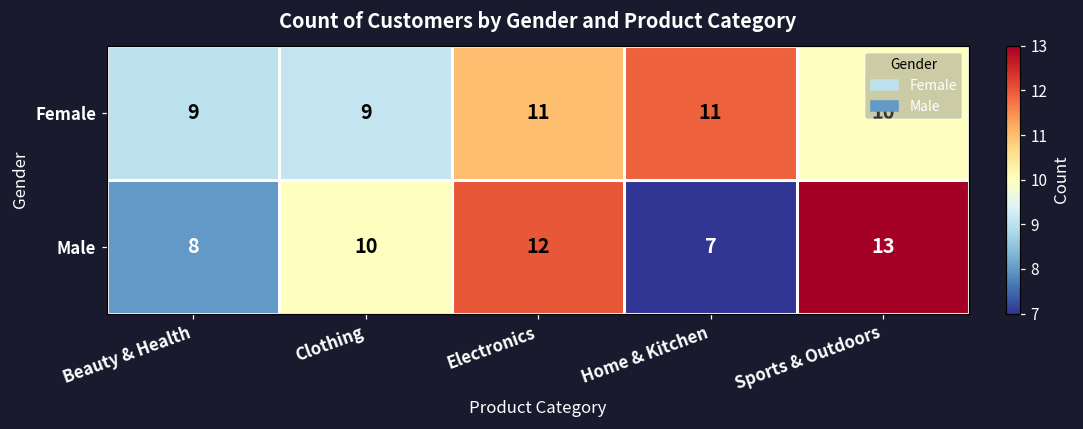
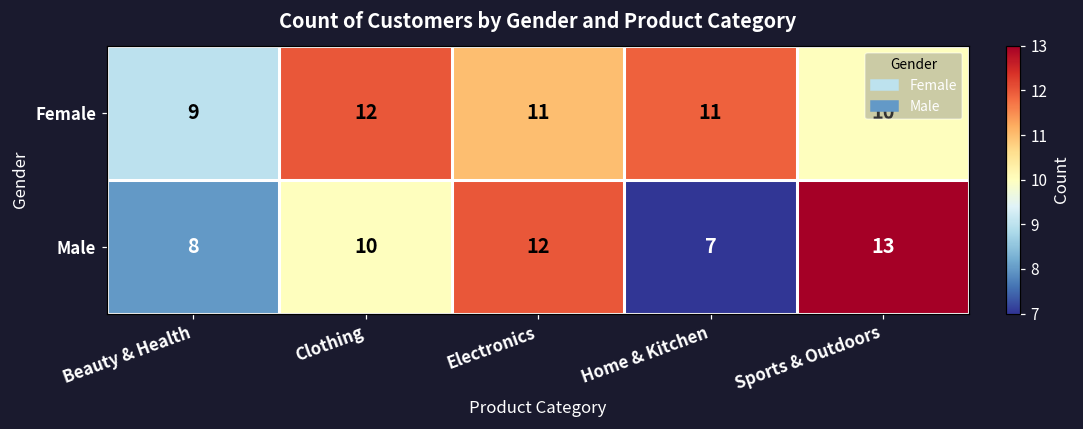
Female, Clothing: 9 -> 12
